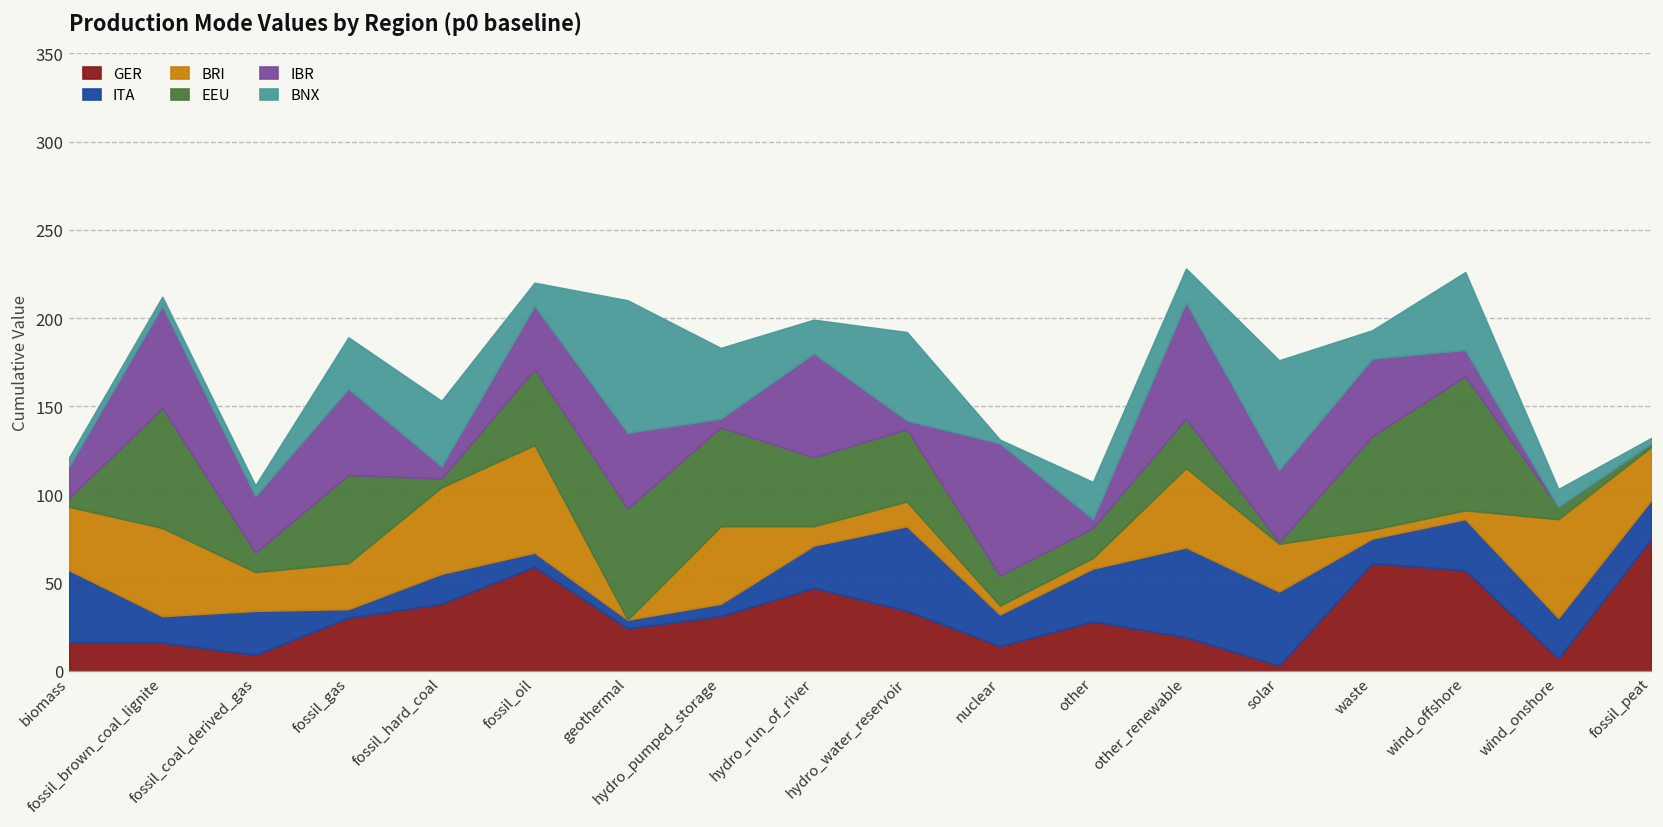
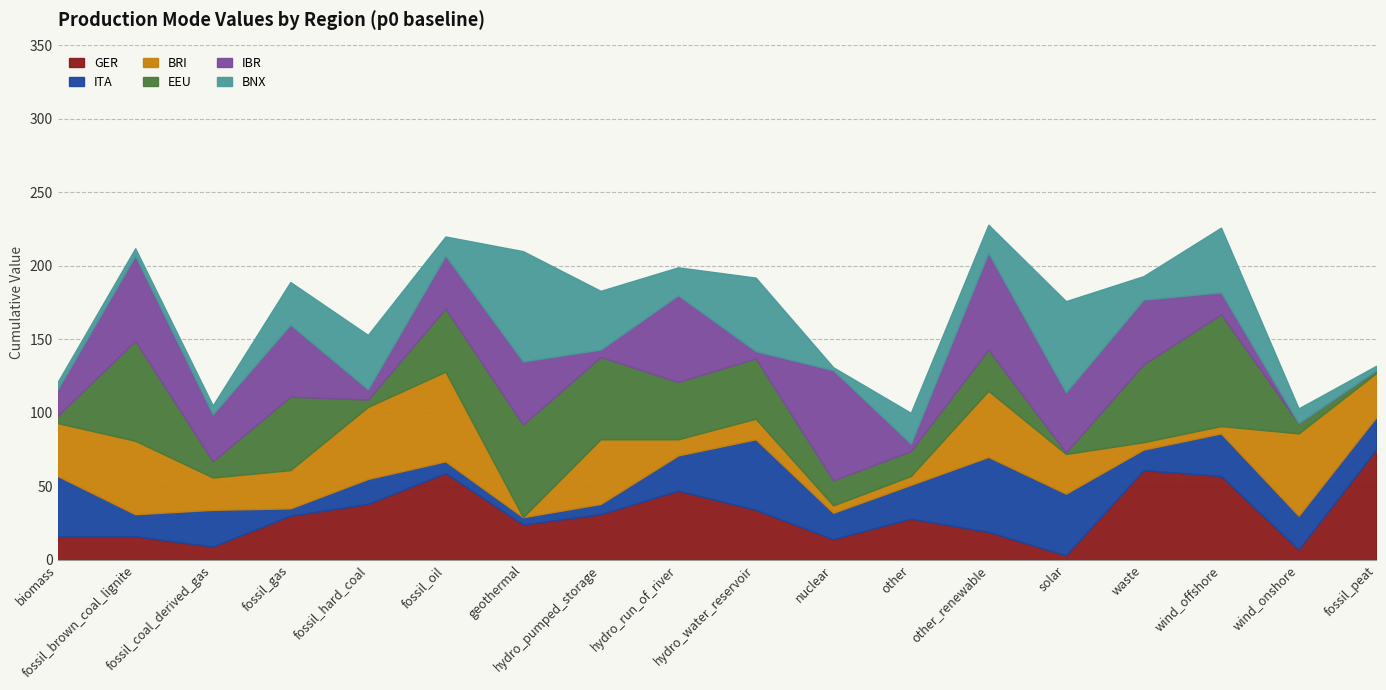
ITA, other: 30 -> 23
